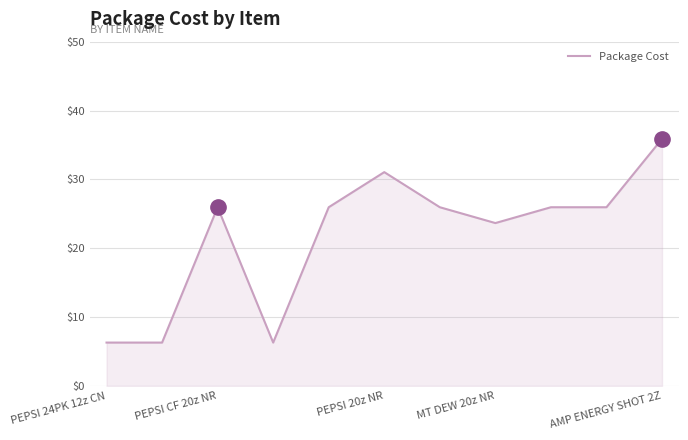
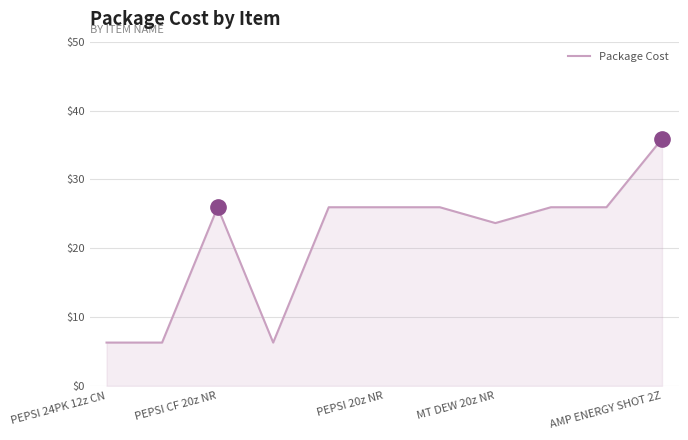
Package Cost, PEPSI 20z NR: $31 -> $26
